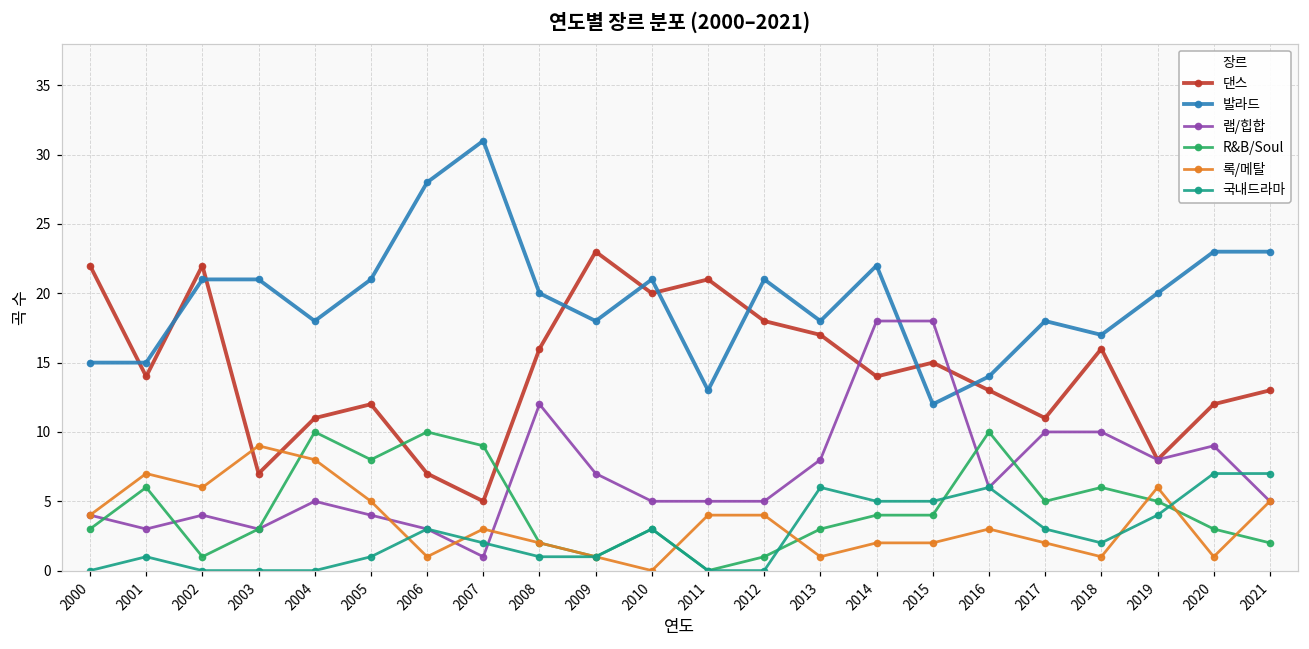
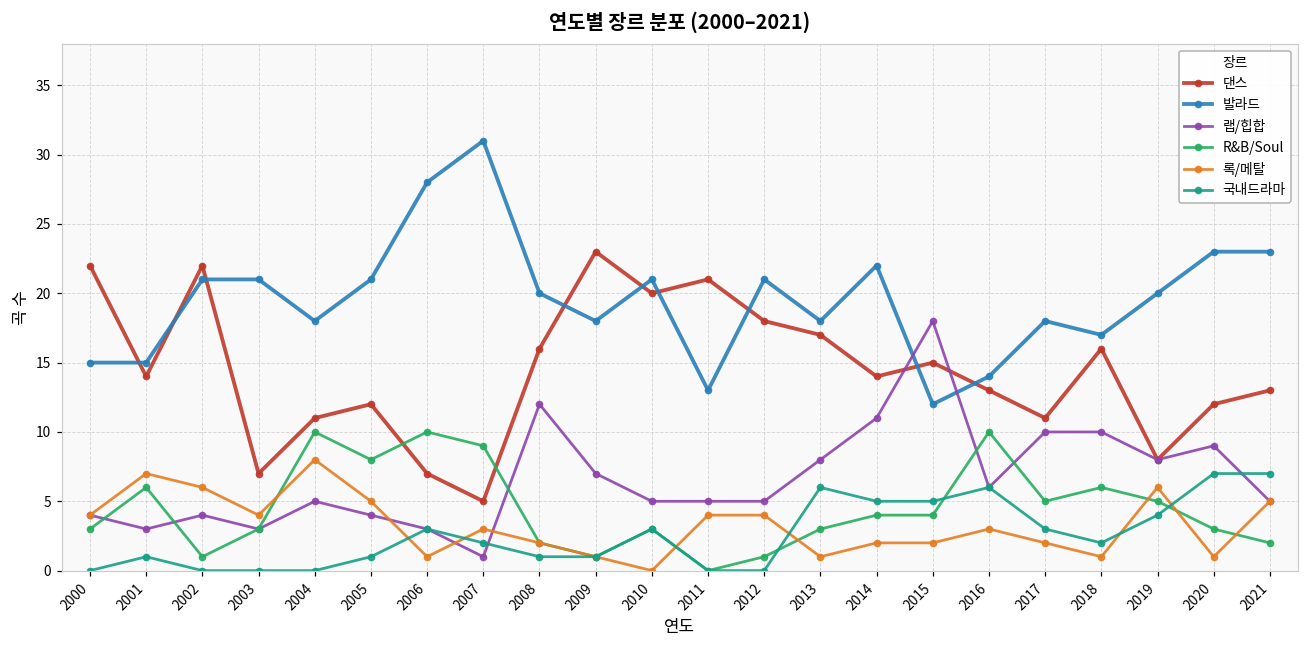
록/메탈, 2003: 9 -> 4
랩/힙합, 2014: 18 -> 11
